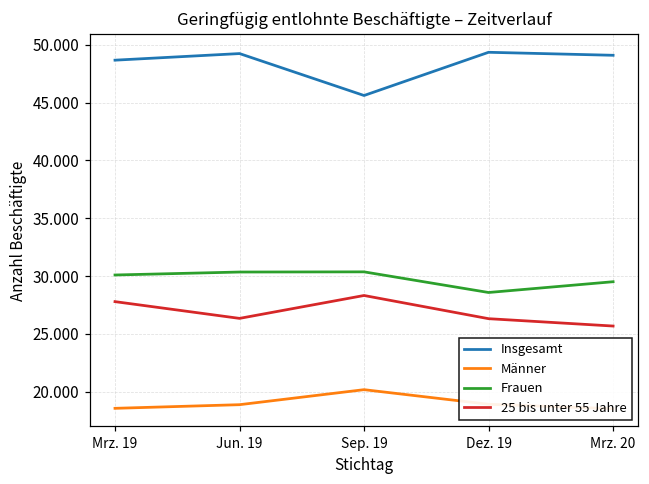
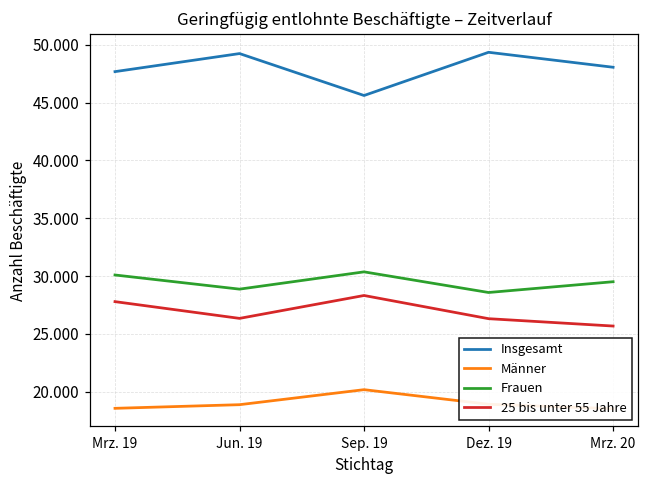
Insgesamt, Mrz. 19: 48.7 -> 47.7
Frauen, Jun. 19: 30.4 -> 28.9
Insgesamt, Mrz. 20: 49.1 -> 48.1
